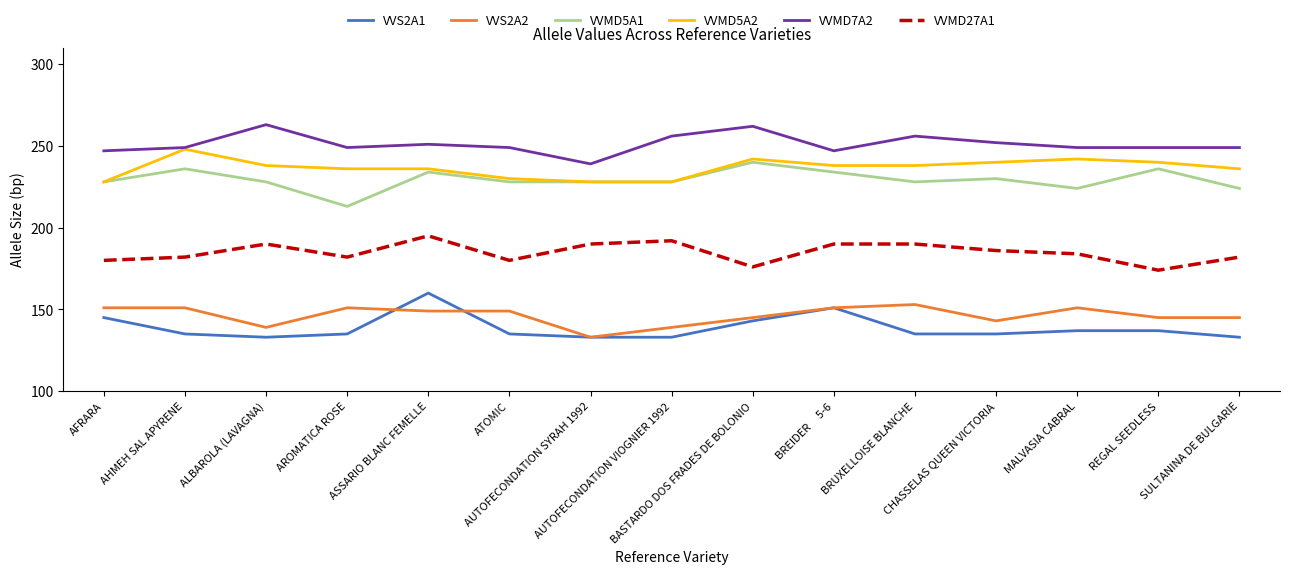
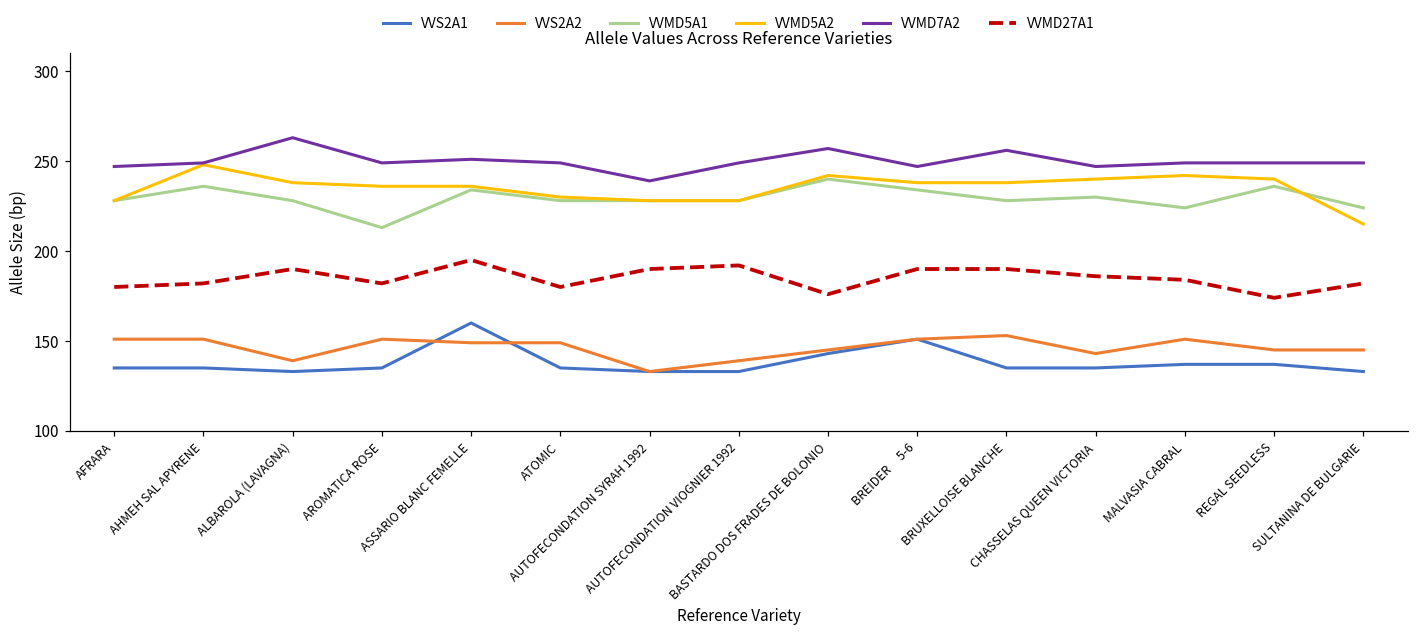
VVS2A1, AFRARA: 145 -> 135
VVMD7A2, AUTOFECONDATION VIOGNIER 1992: 256 -> 249
VVMD7A2, BASTARDO DOS FRADES DE BOLONIO: 262 -> 257
VVMD7A2, CHASSELAS QUEEN VICTORIA: 252 -> 247
VVMD5A2, SULTANINA DE BULGARIE: 236 -> 215
